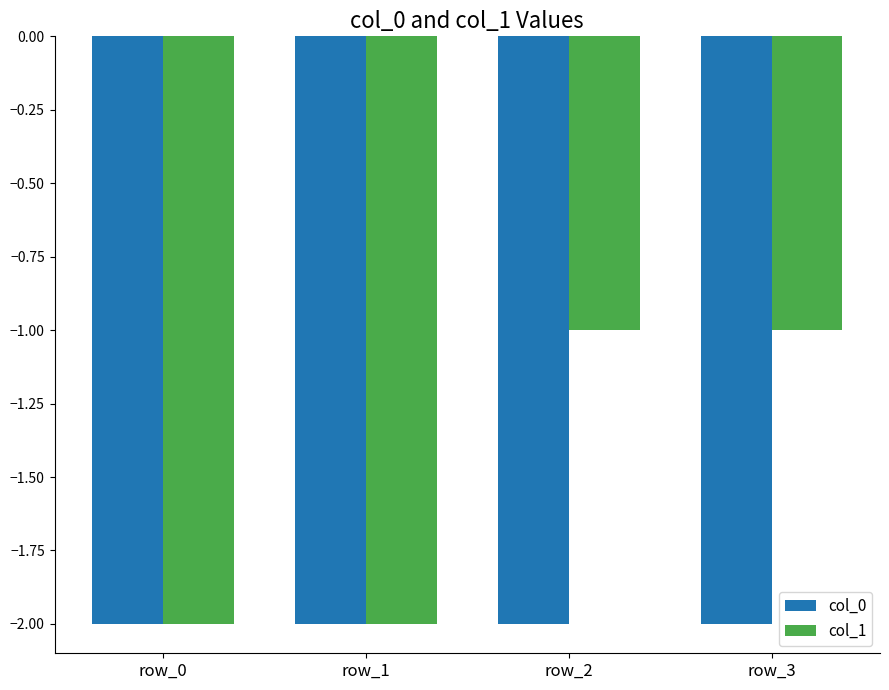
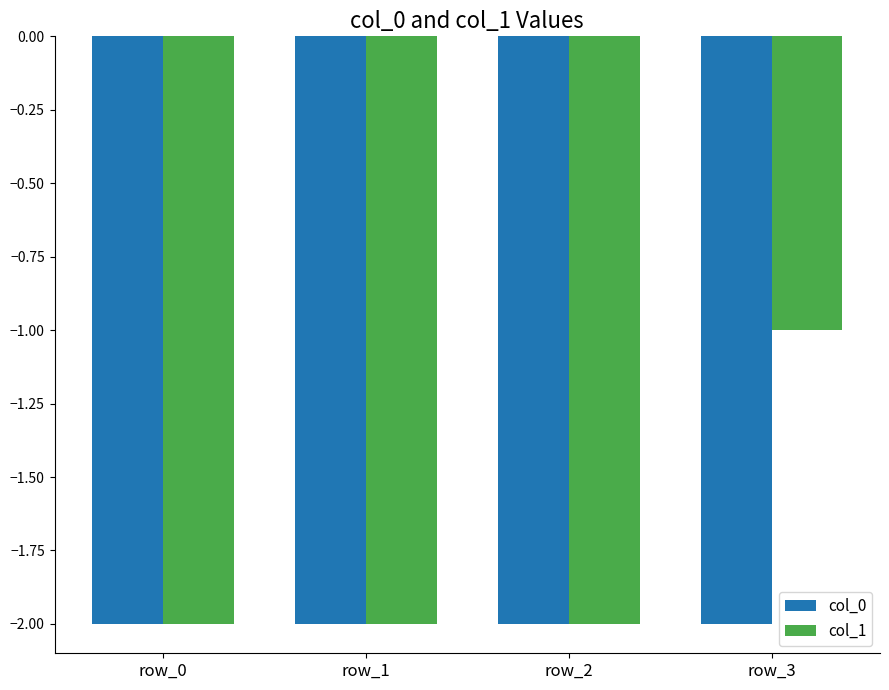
col_1, row_2: -1 -> -2
